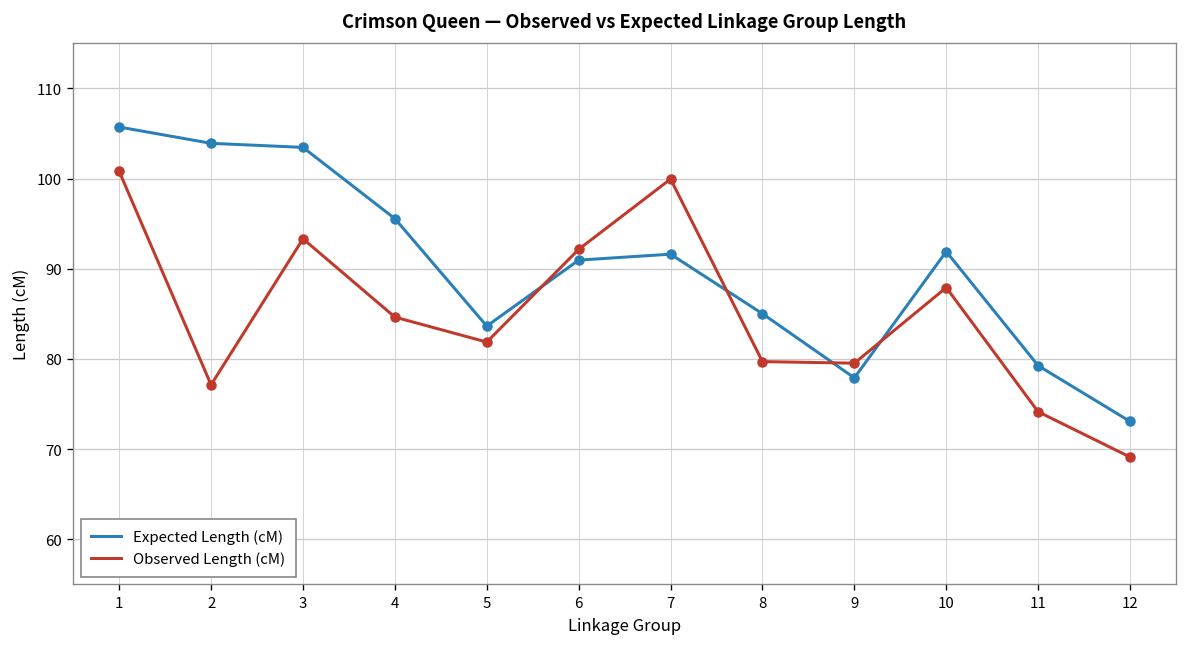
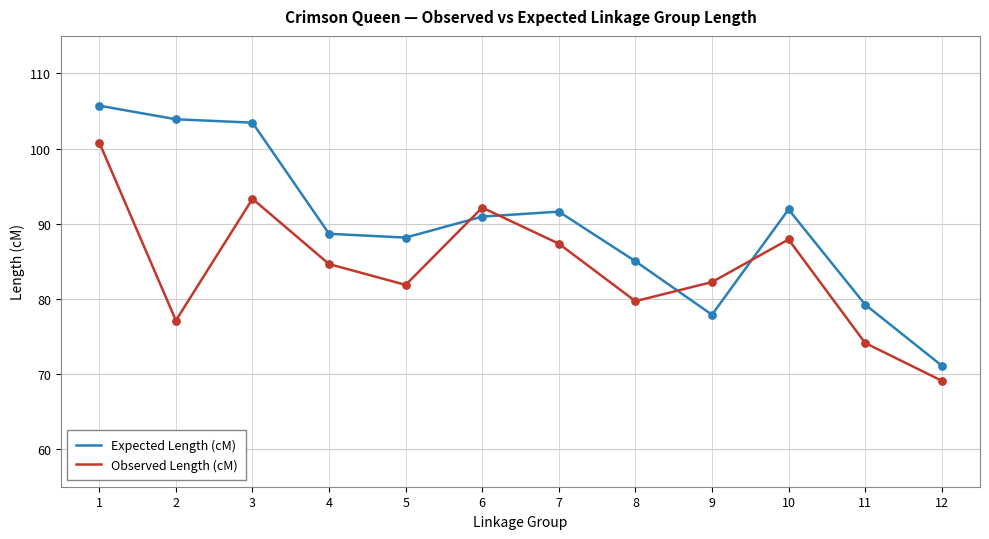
Expected Length (cM), 4: 96 -> 89
Expected Length (cM), 5: 84 -> 88
Observed Length (cM), 7: 100 -> 87
Observed Length (cM), 9: 80 -> 82
Expected Length (cM), 12: 73 -> 71
